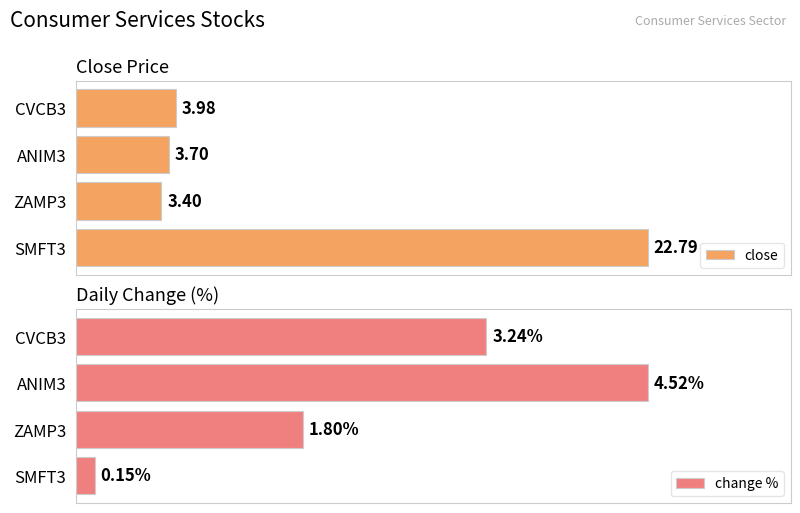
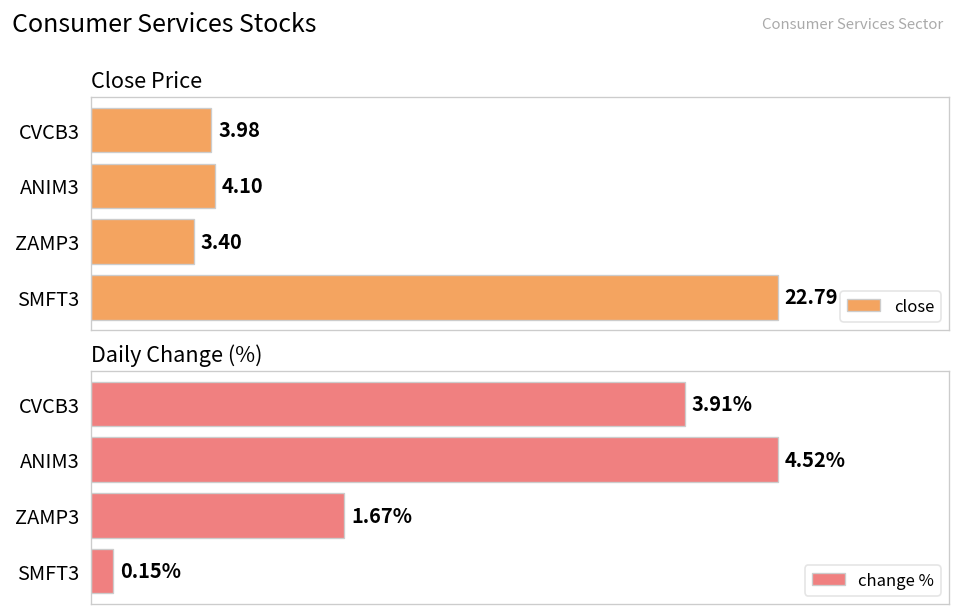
Close Price, ANIM3: 3.70 -> 4.10
Daily Change (%), CVCB3: 3.24% -> 3.91%
Daily Change (%), ZAMP3: 1.80% -> 1.67%
